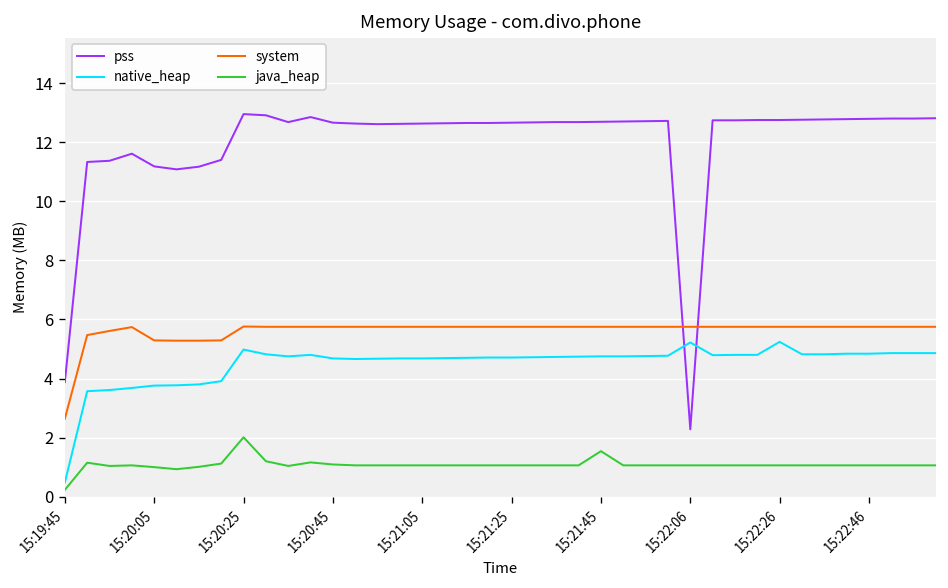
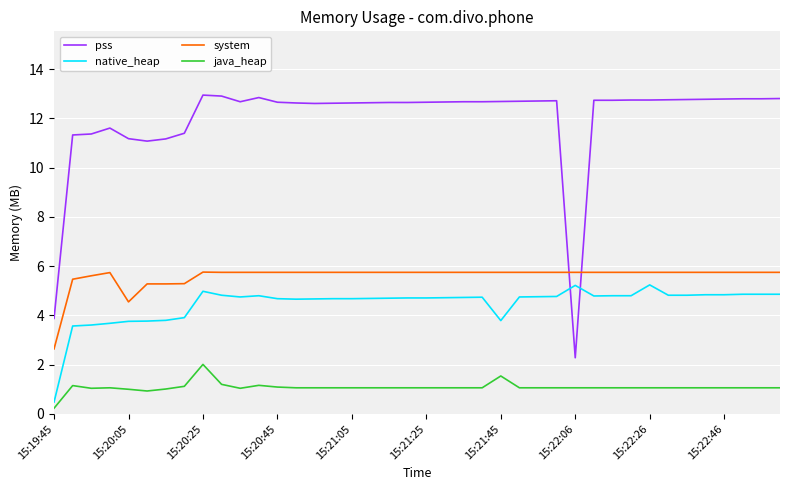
system, 15:20:05: 5.3 -> 4.6
native_heap, 15:21:45: 4.8 -> 3.8
